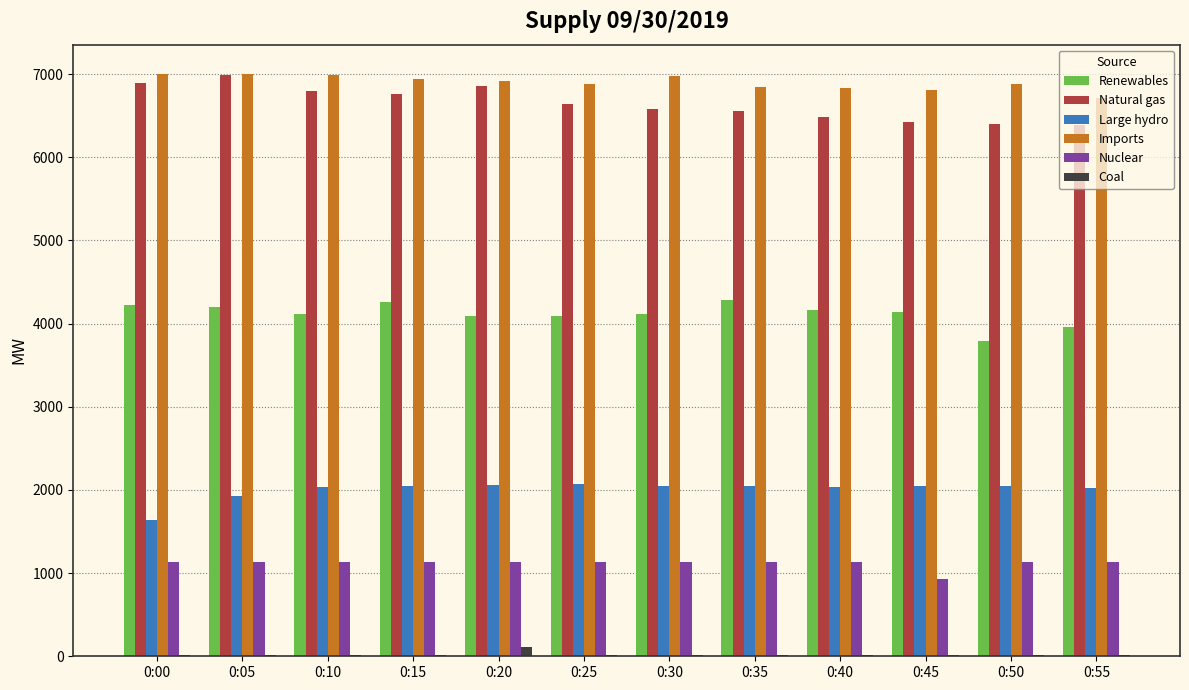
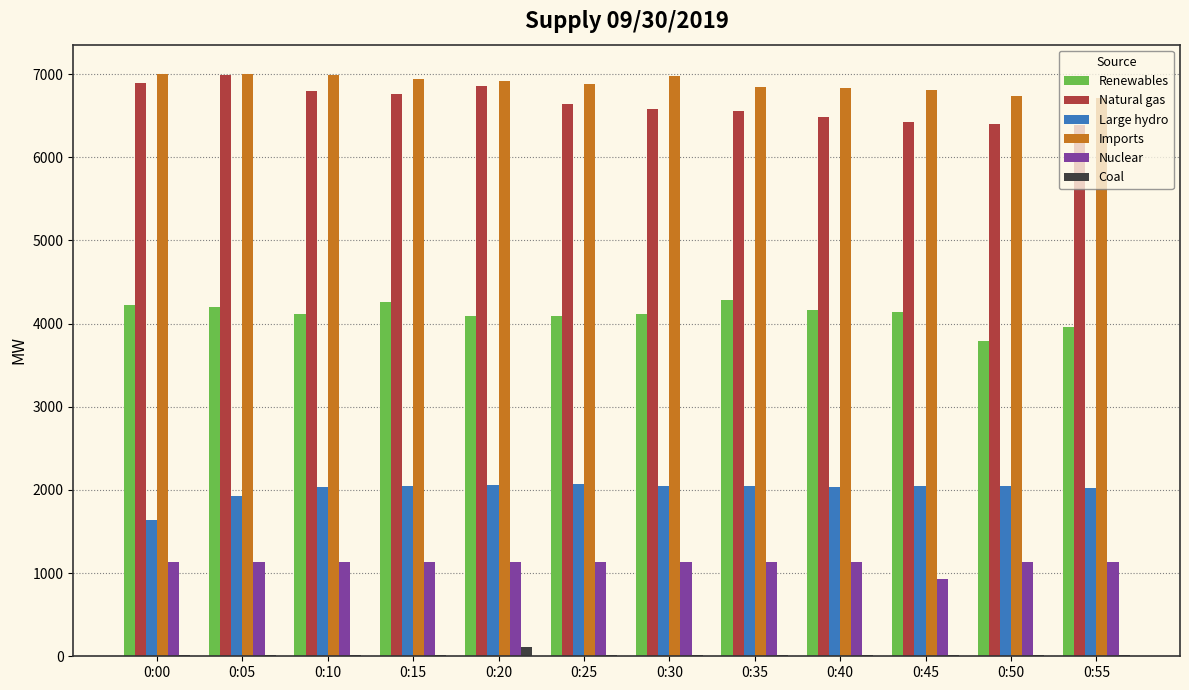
Imports, 0:50: 6900 -> 6700
